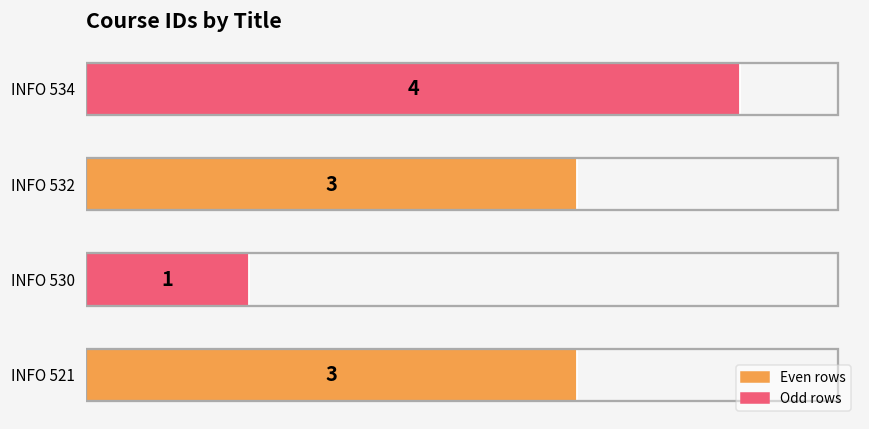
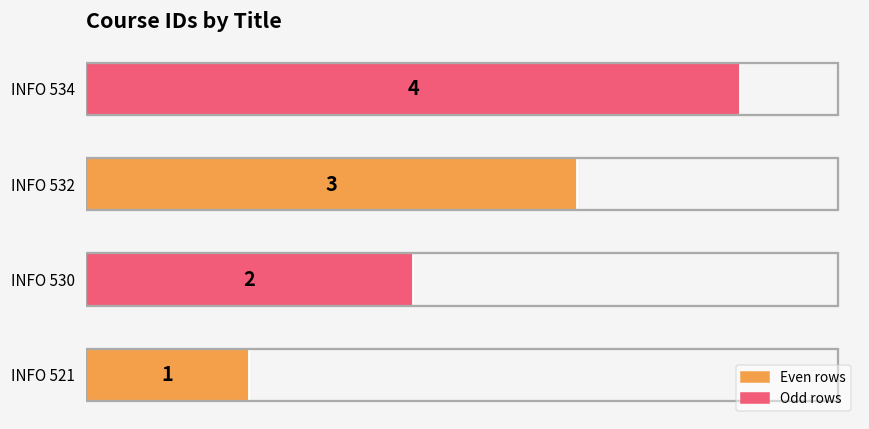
INFO 530: 1 -> 2
INFO 521: 3 -> 1
